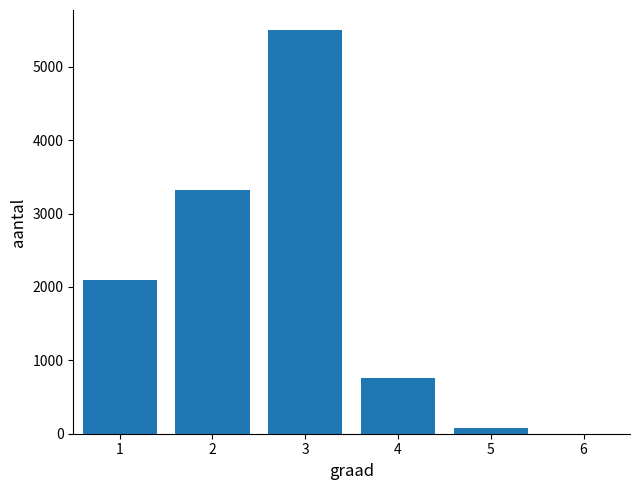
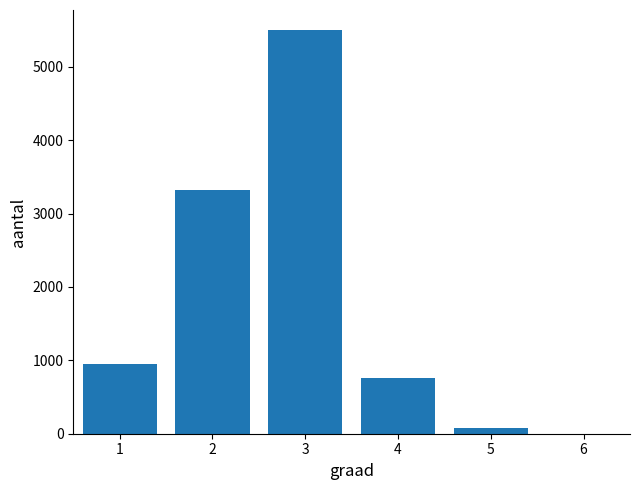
1: 2100 -> 1000
